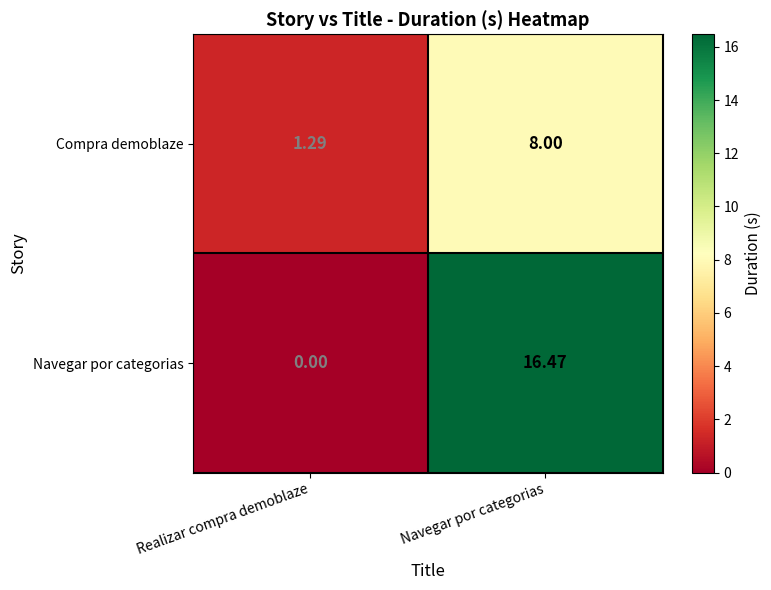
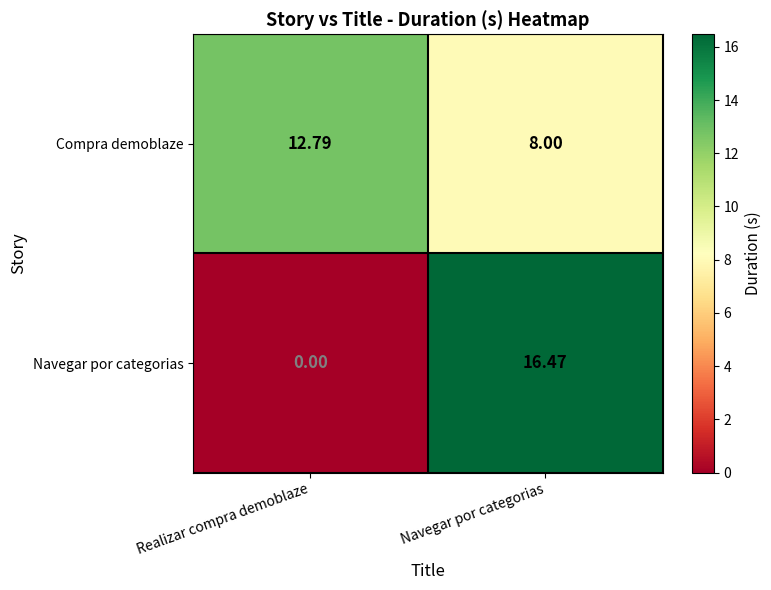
Compra demoblaze, Realizar compra demoblaze: 1.29 -> 12.79
